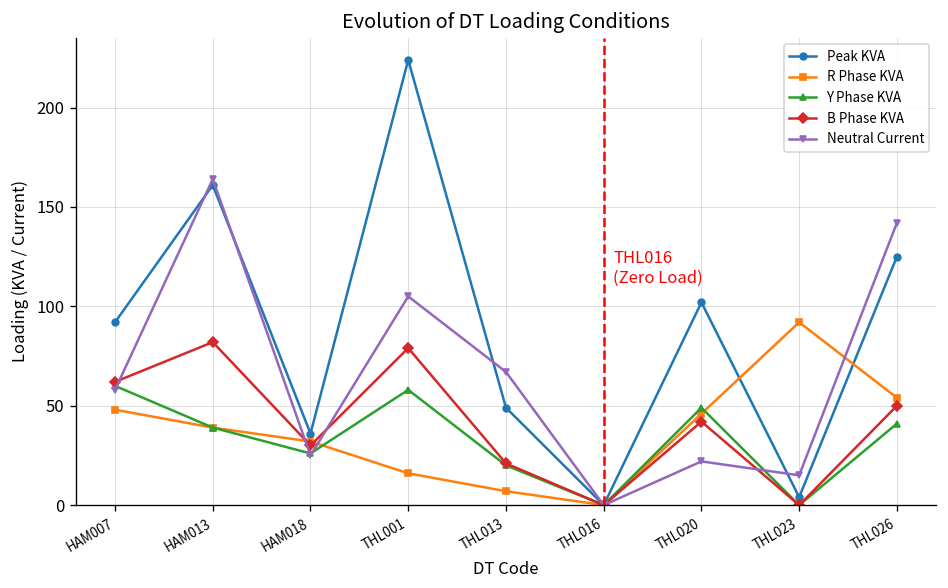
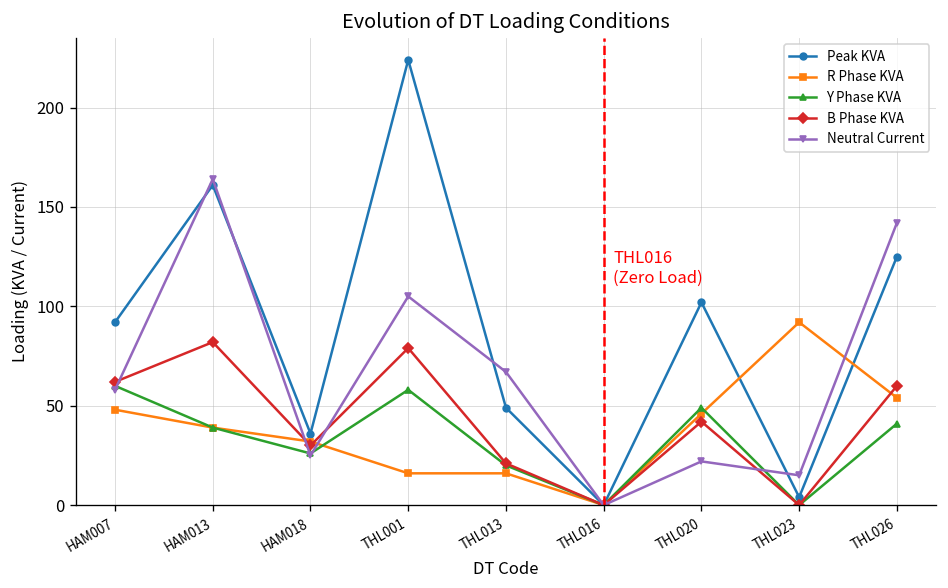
R Phase KVA, THL013: 7 -> 16
B Phase KVA, THL026: 50 -> 60
